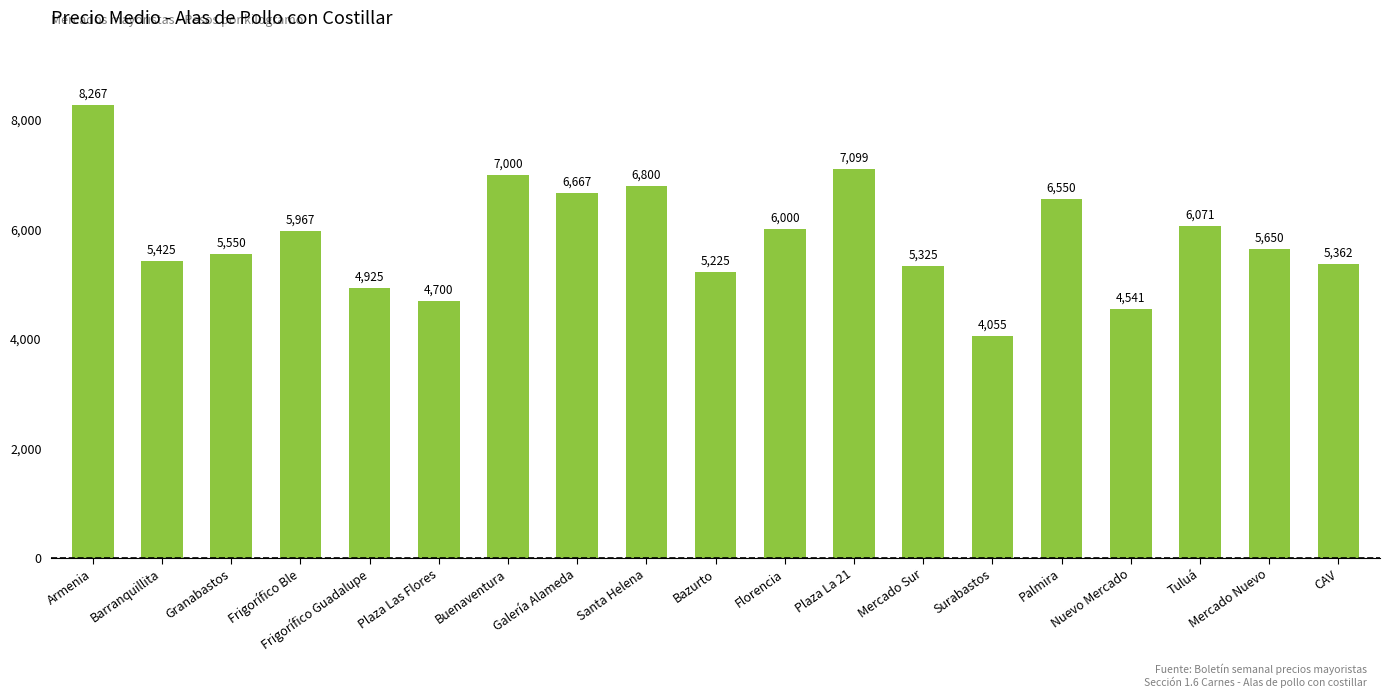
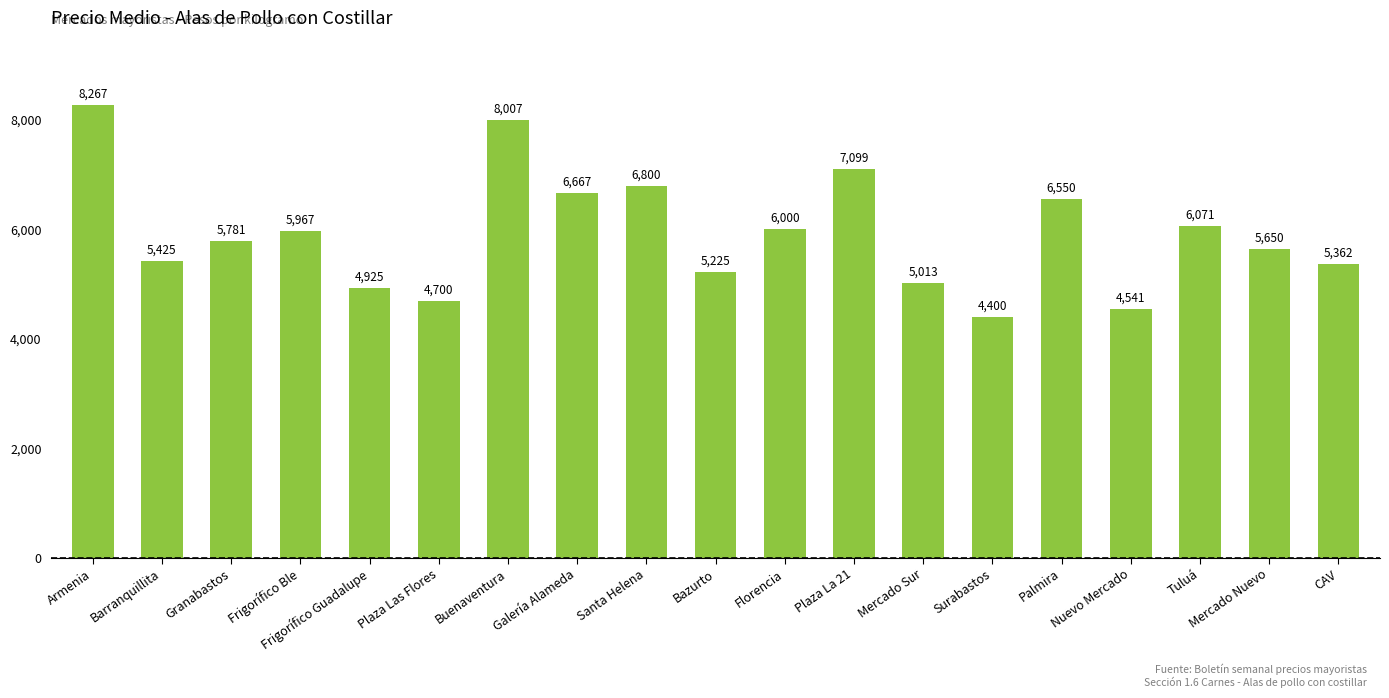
Granabastos: 5,550 -> 5,781
Buenaventura: 7,000 -> 8,007
Mercado Sur: 5,325 -> 5,013
Surabastos: 4,055 -> 4,400
